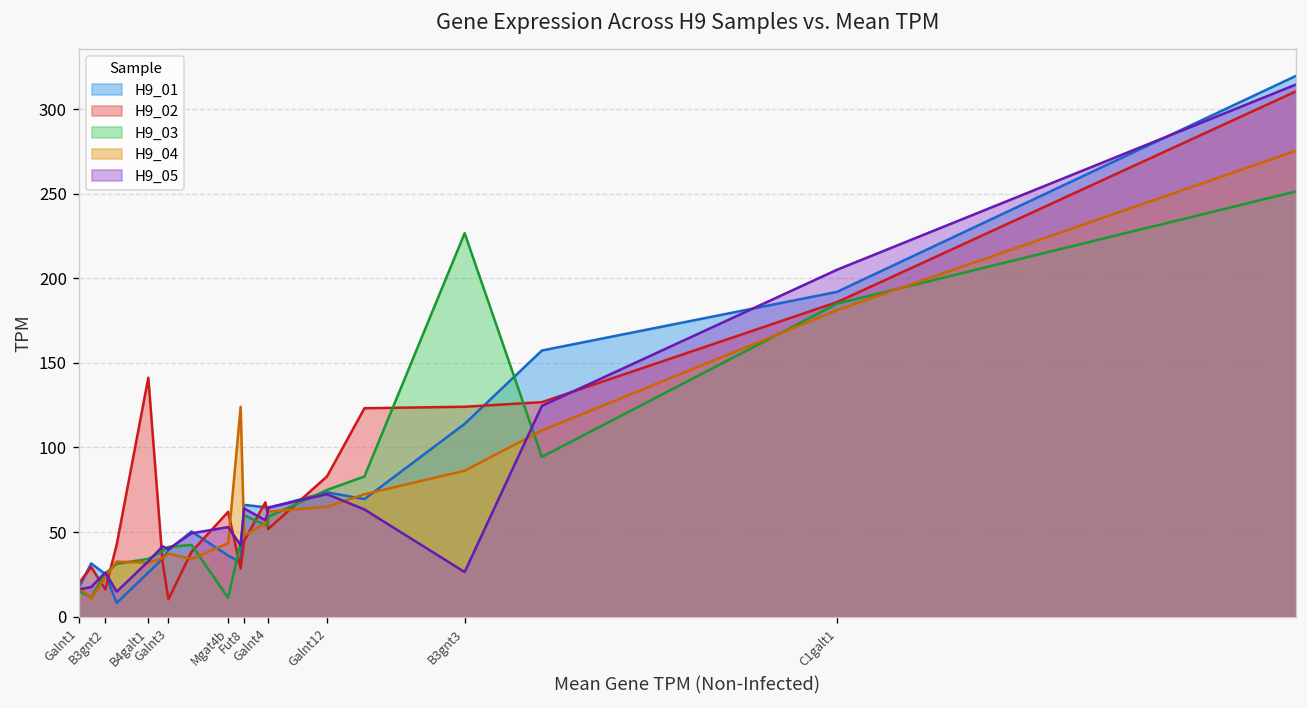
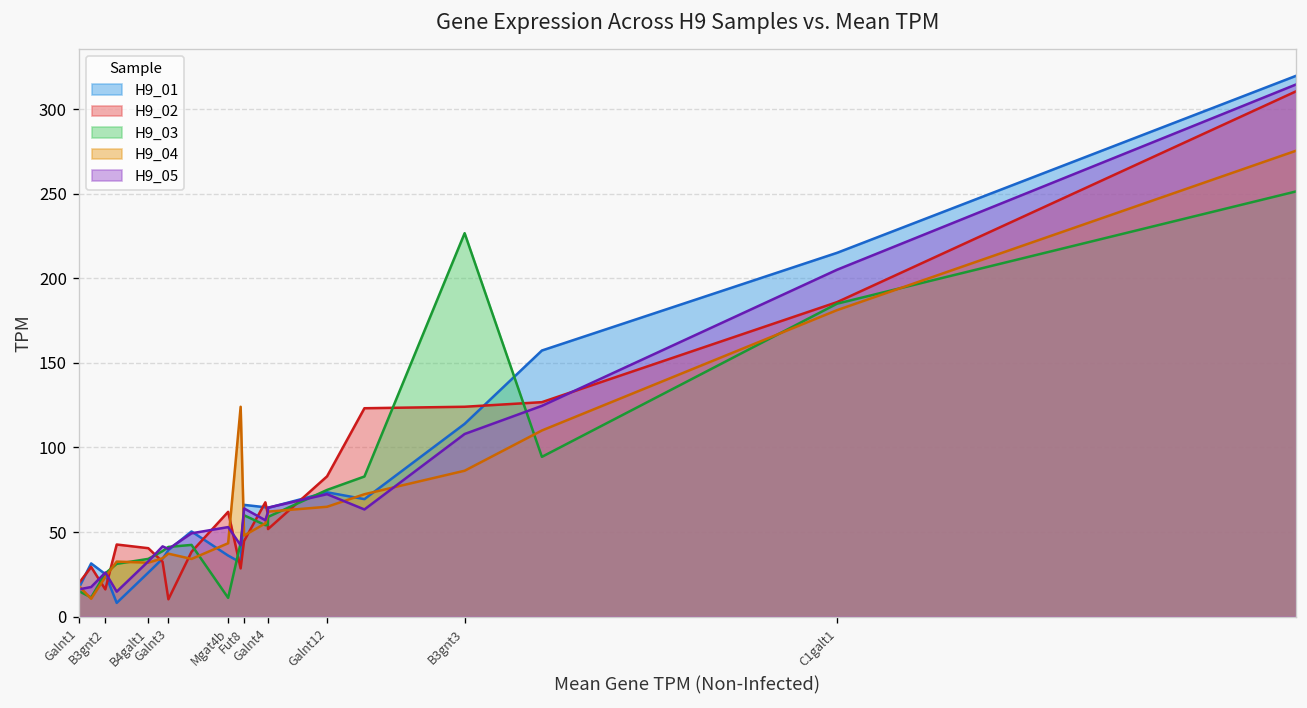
H9_02, B4galt1: 141 -> 40
H9_05, B3gnt3: 26 -> 108
H9_01, C1galt1: 192 -> 215
